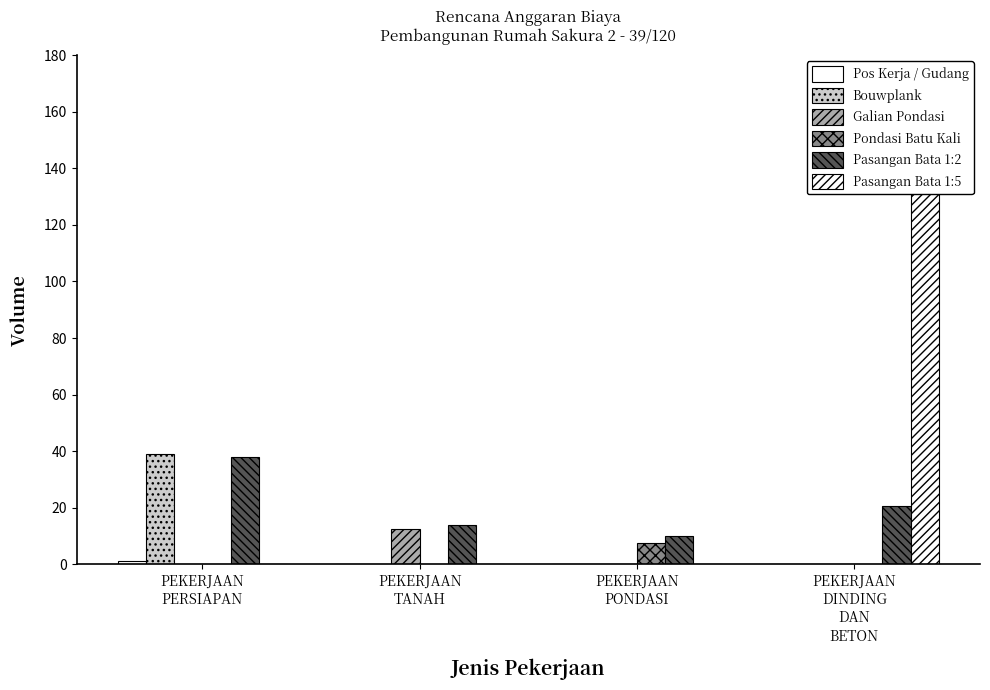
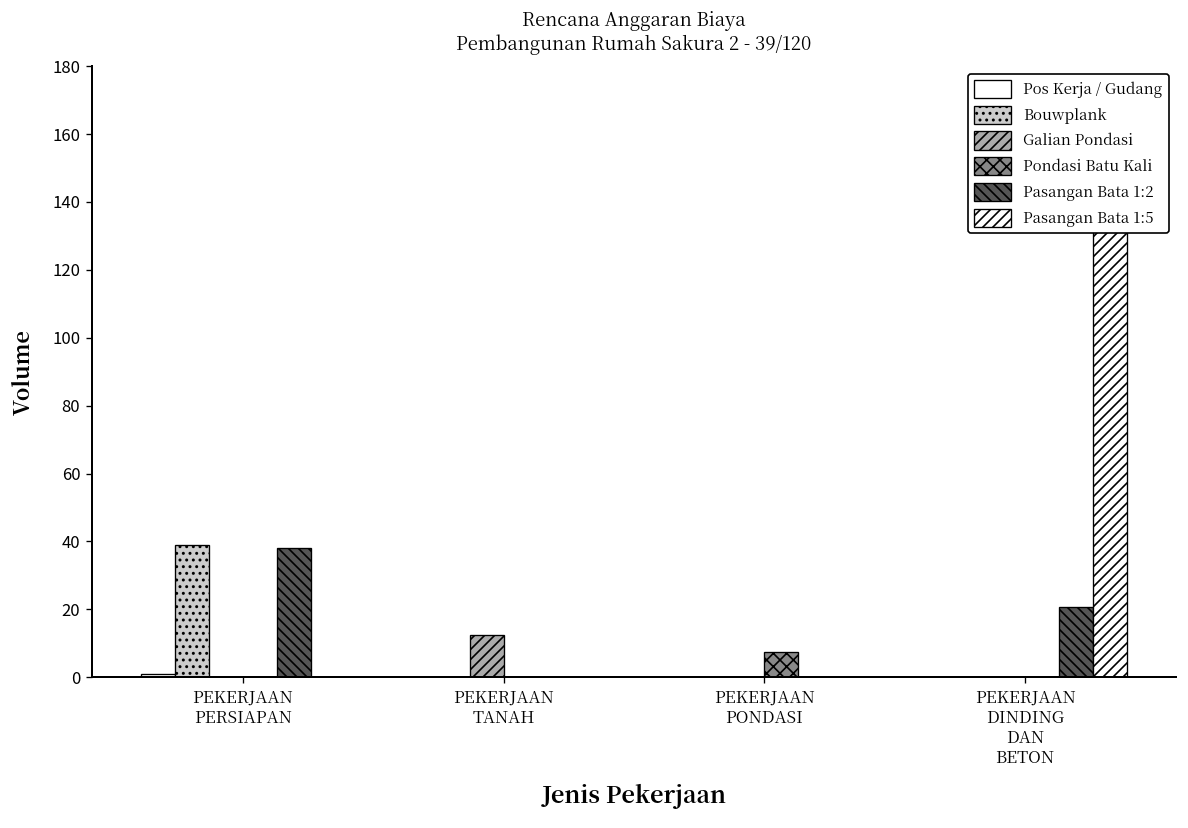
Pasangan Bata 1:2, PEKERJAAN TANAH: 14 -> 0
Pasangan Bata 1:2, PEKERJAAN PONDASI: 10 -> 0
